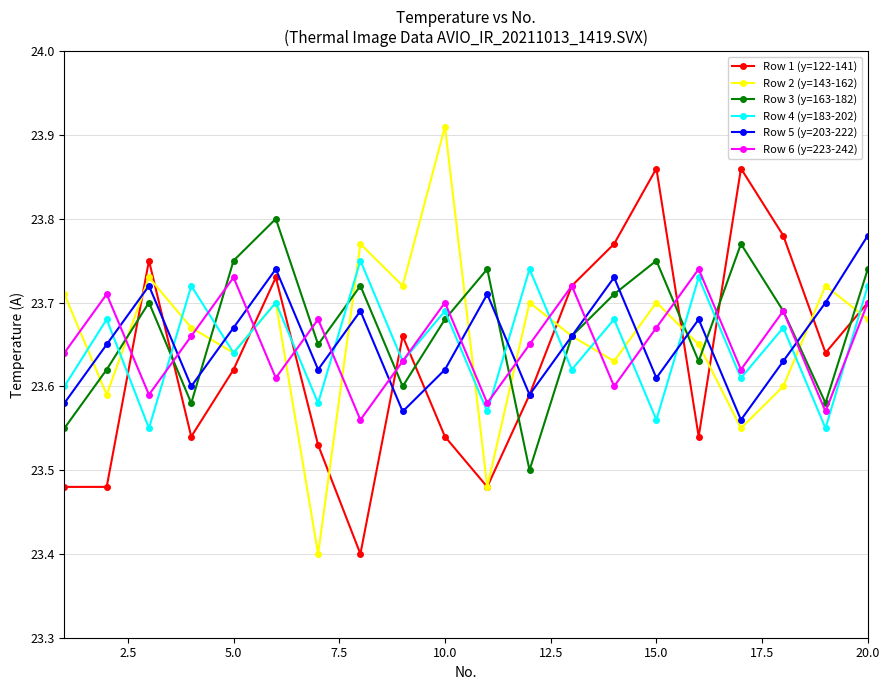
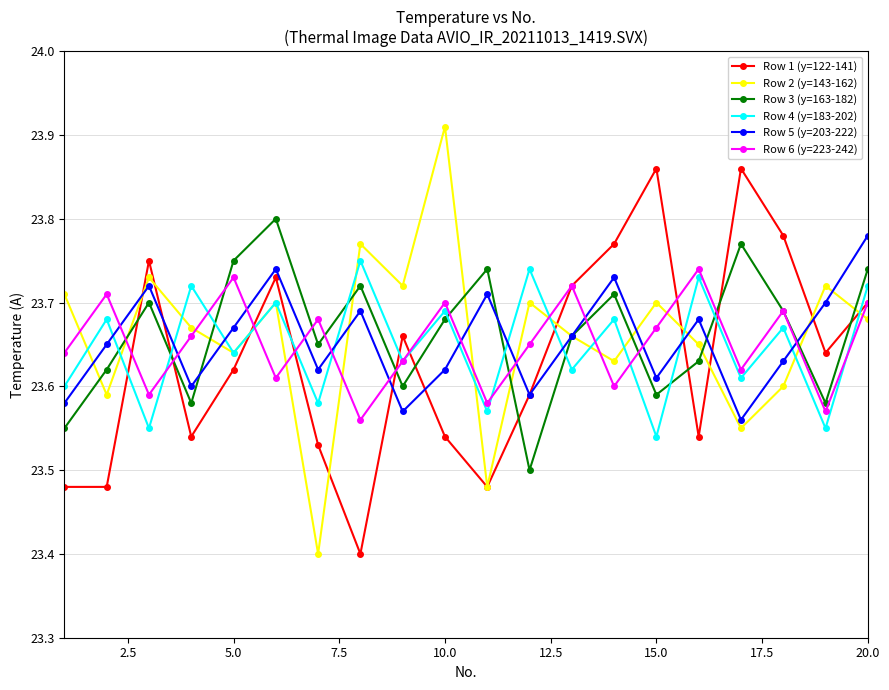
Row 3 (y=163-182), 15.0: 23.75 -> 23.59
Row 4 (y=183-202), 15.0: 23.56 -> 23.54
